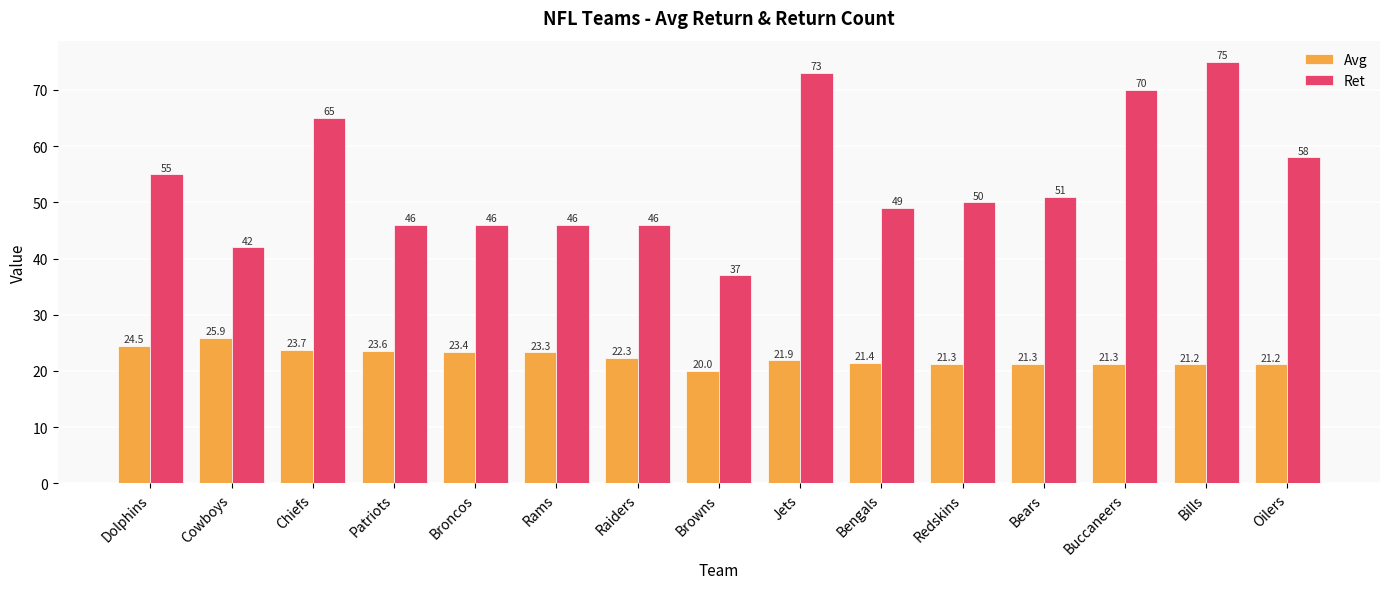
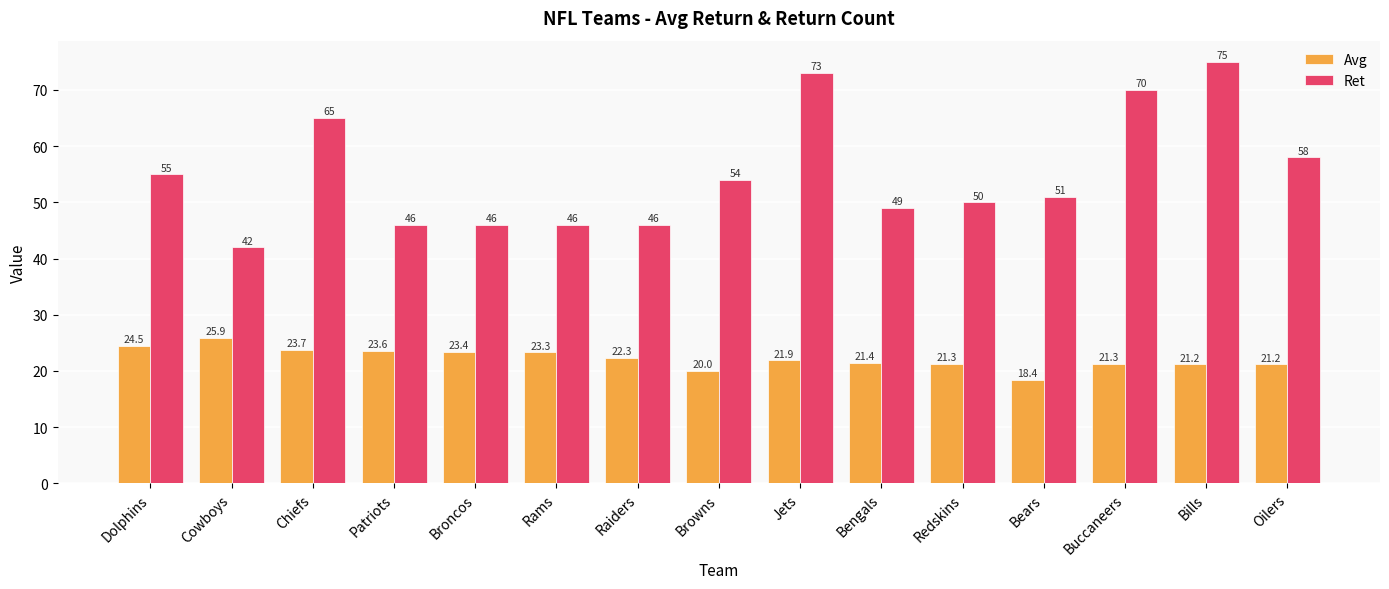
Ret, Browns: 37 -> 54
Avg, Bears: 21.3 -> 18.4
